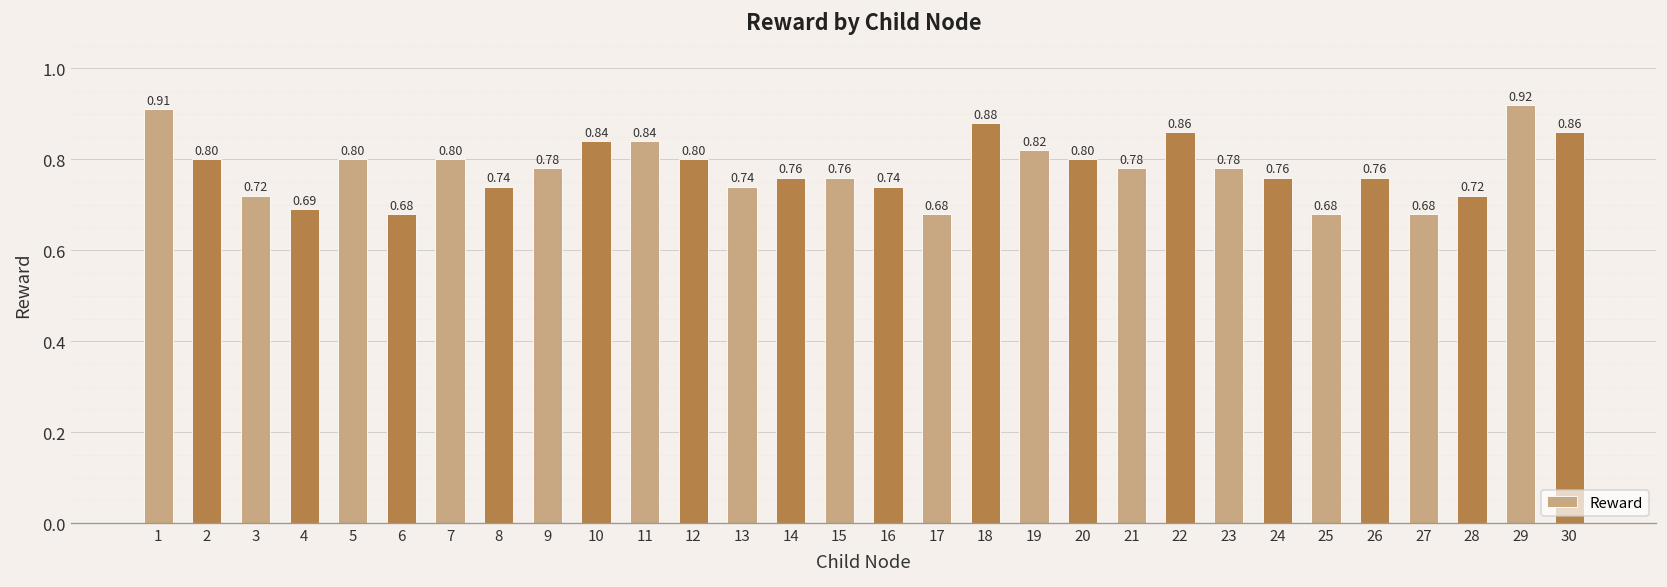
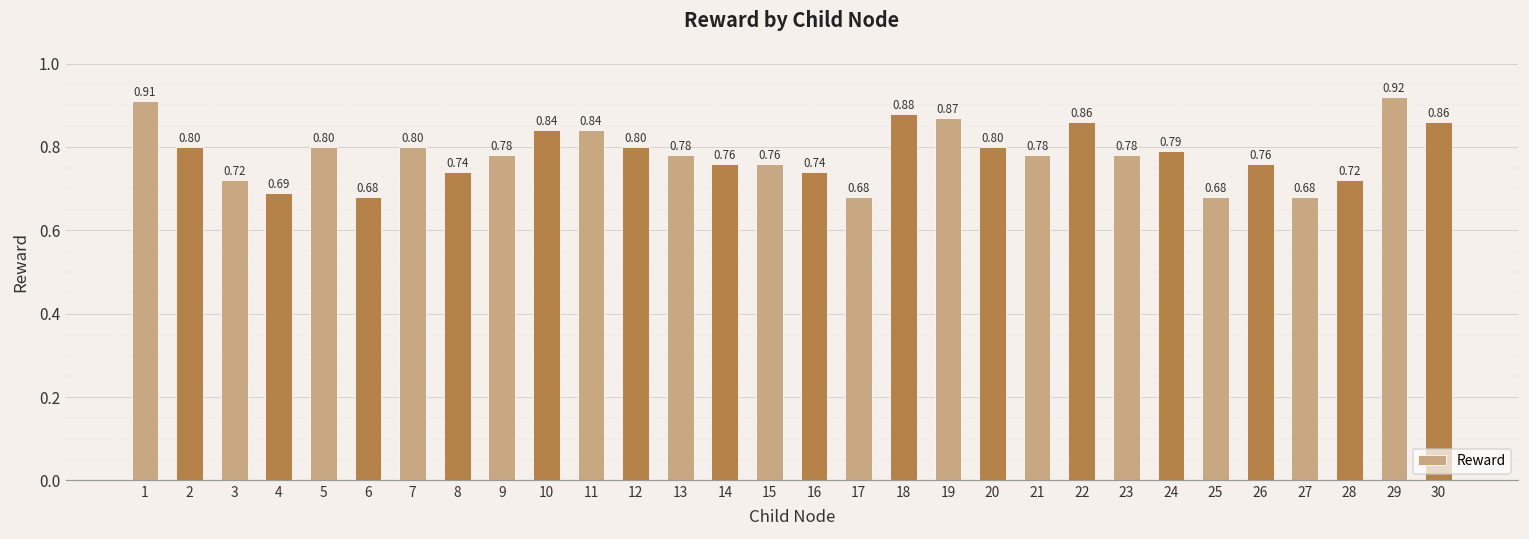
13: 0.74 -> 0.78
19: 0.82 -> 0.87
24: 0.76 -> 0.79
